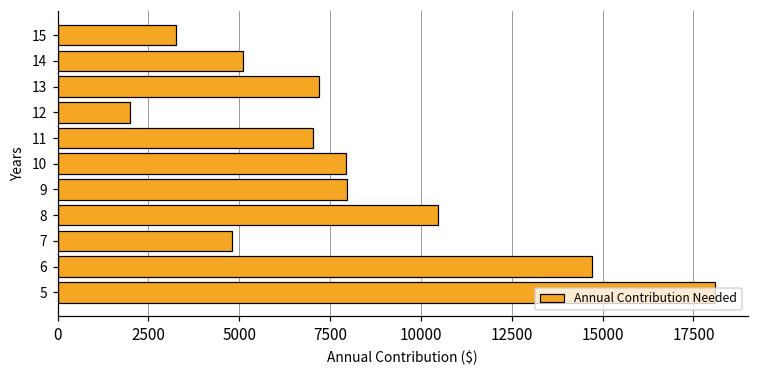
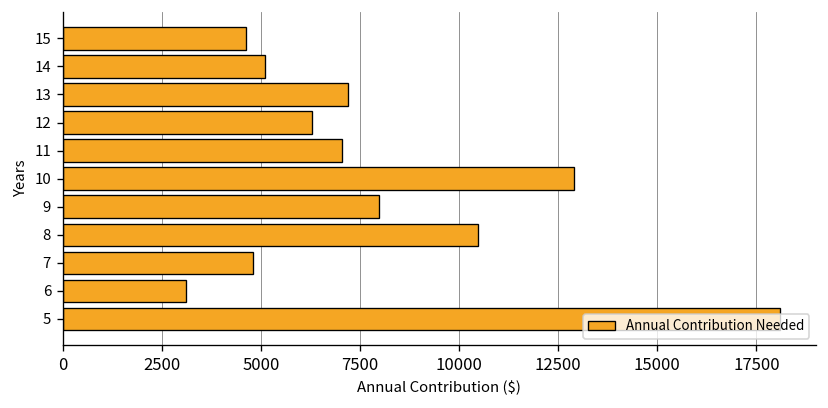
15: 3300 -> 4600
12: 2000 -> 6300
10: 8000 -> 12900
6: 14700 -> 3100
